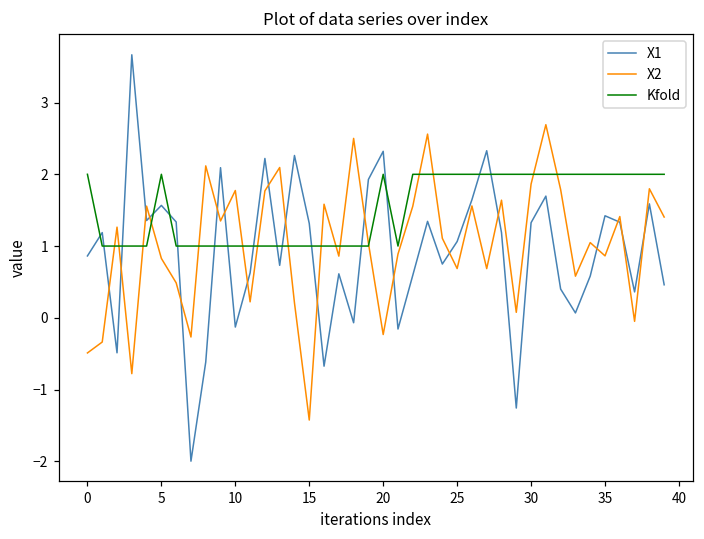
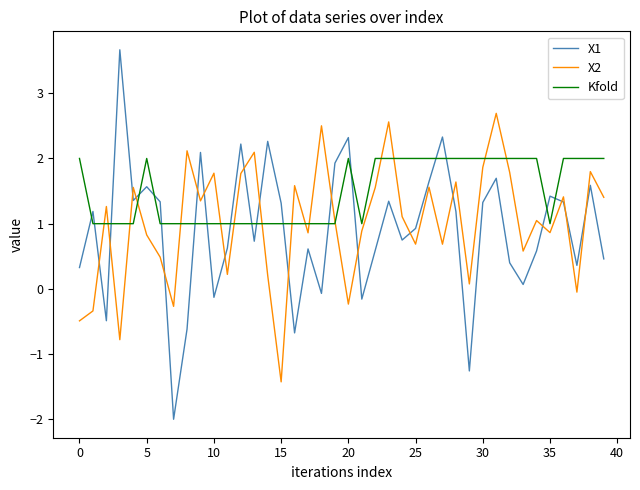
X1, 0: 0.9 -> 0.3
X1, 25: 1.1 -> 0.9
Kfold, 35: 2 -> 1
